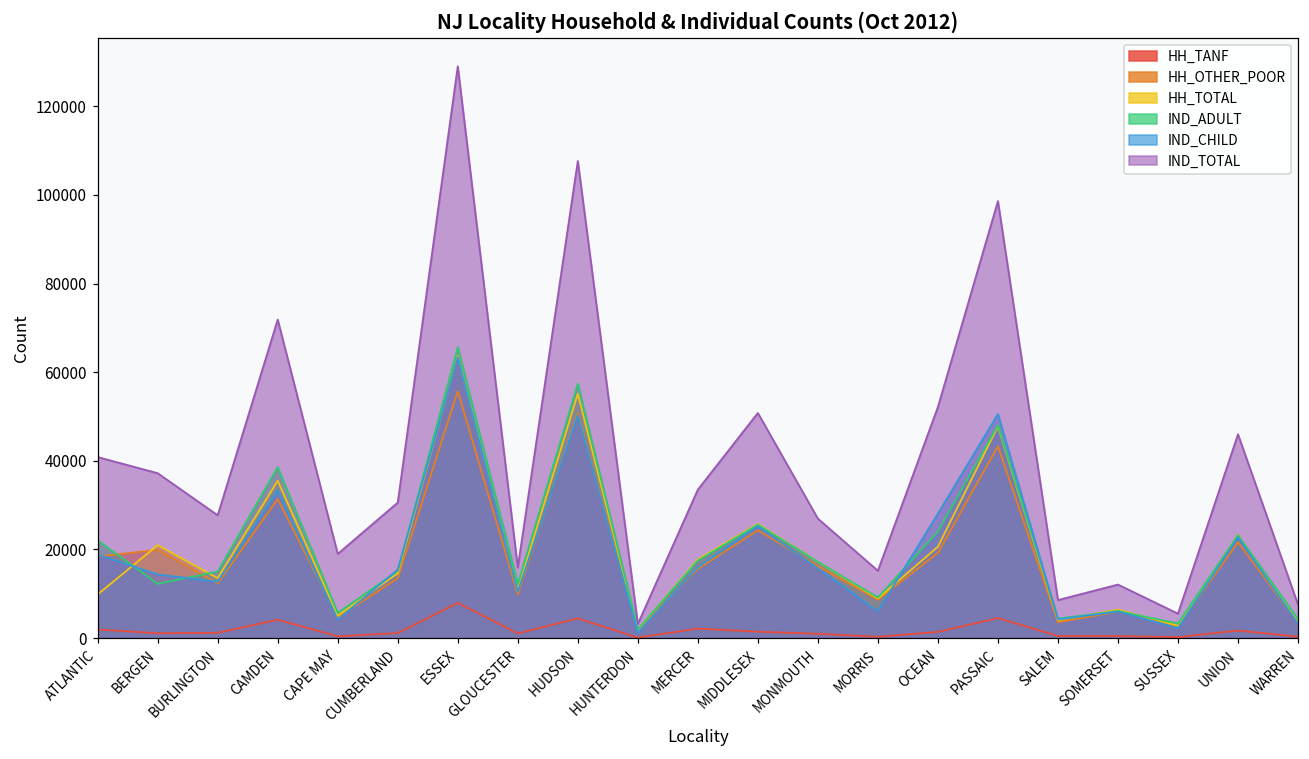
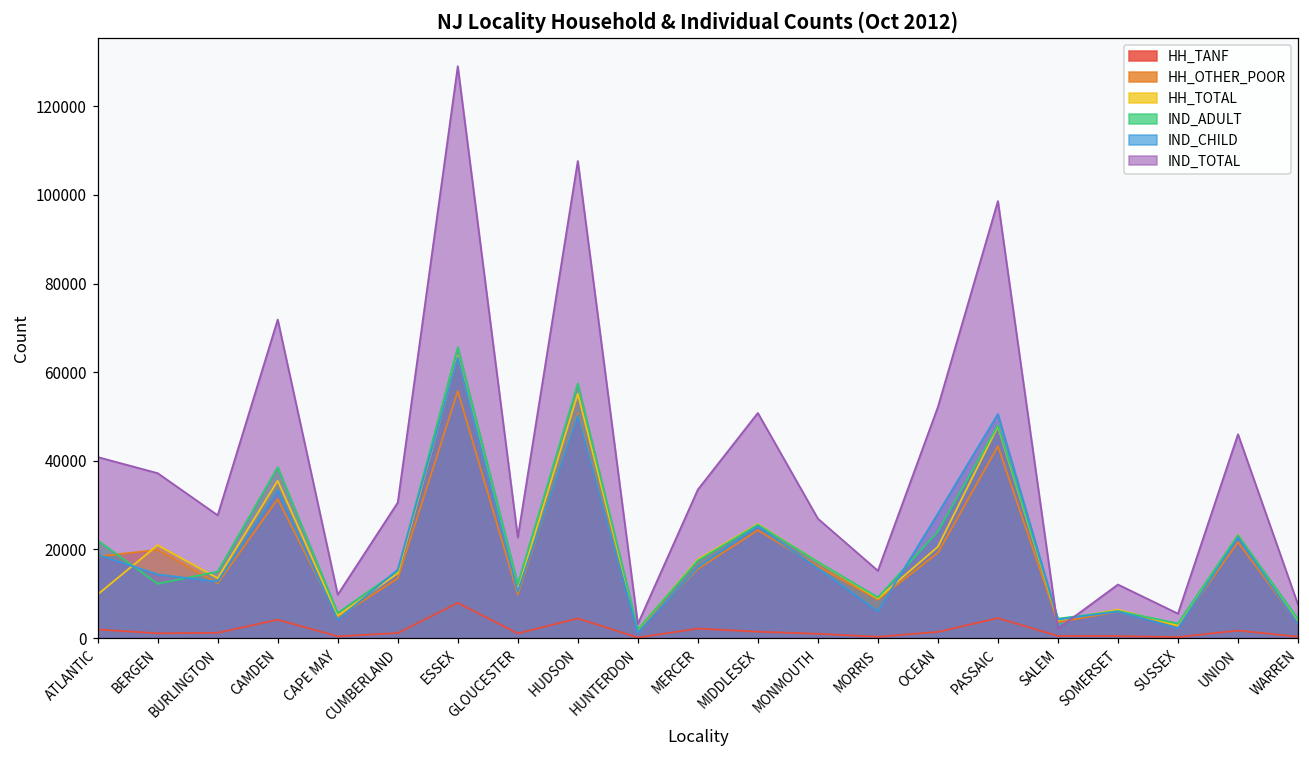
IND_TOTAL, CAPE MAY: 19000 -> 10000
IND_TOTAL, GLOUCESTER: 16000 -> 23000
IND_TOTAL, SALEM: 9000 -> 2000
